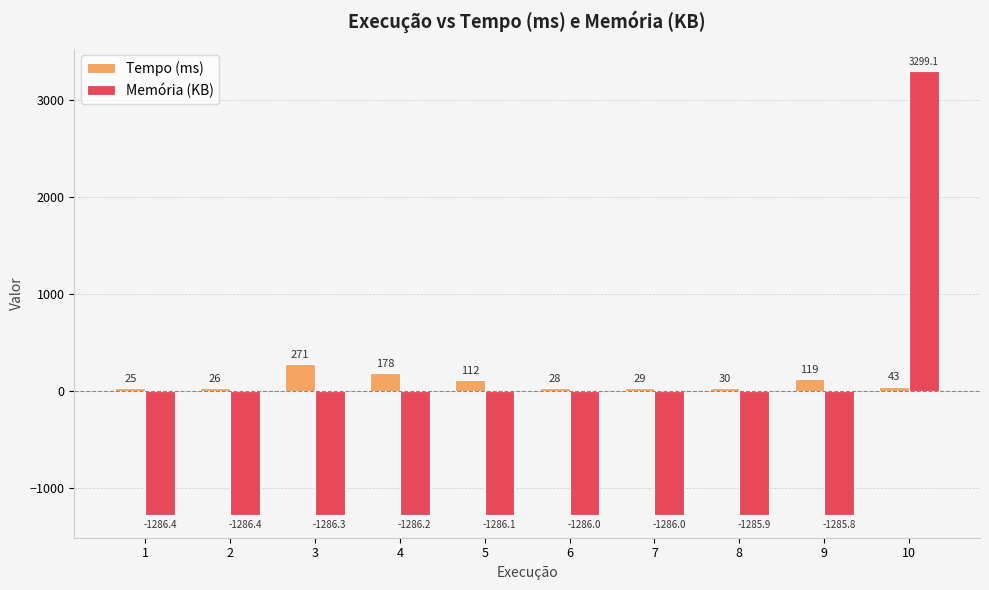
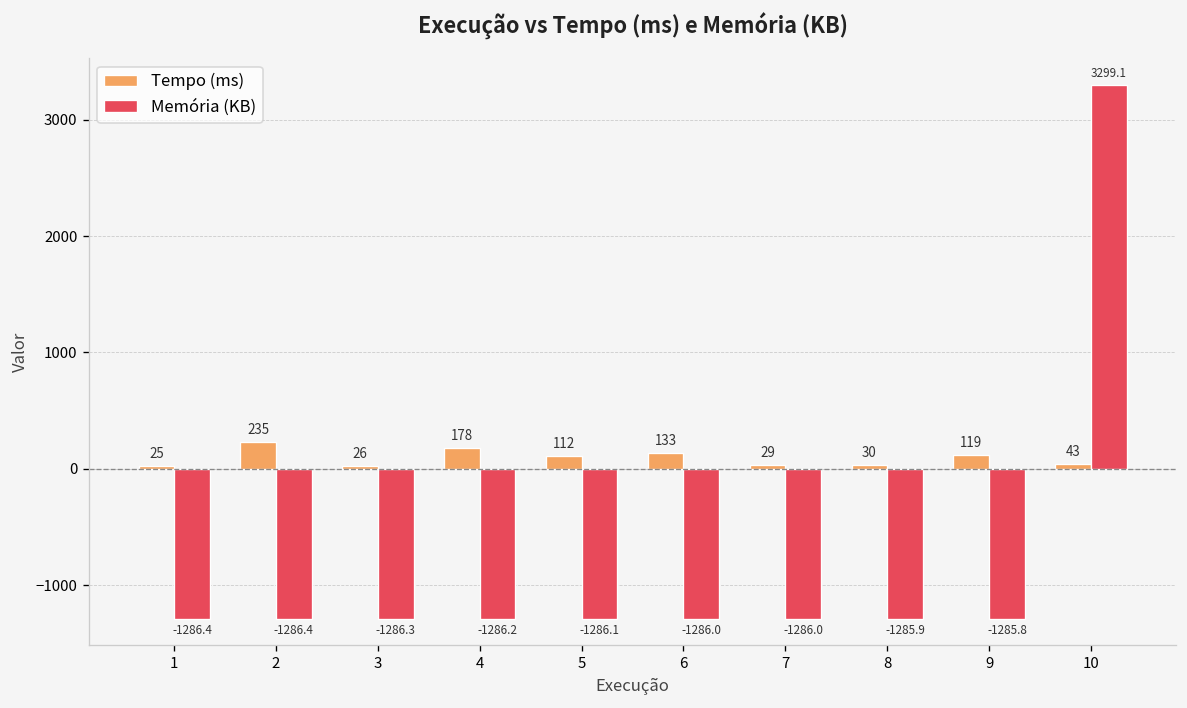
Tempo (ms), 2: 26 -> 235
Tempo (ms), 3: 271 -> 26
Tempo (ms), 6: 28 -> 133
